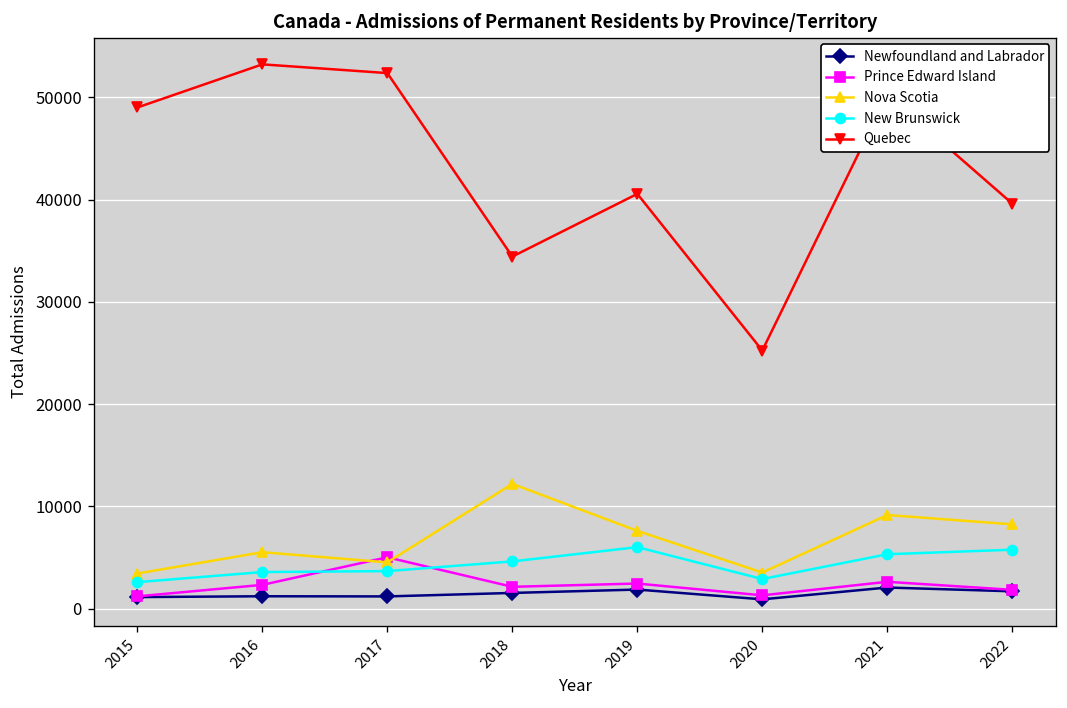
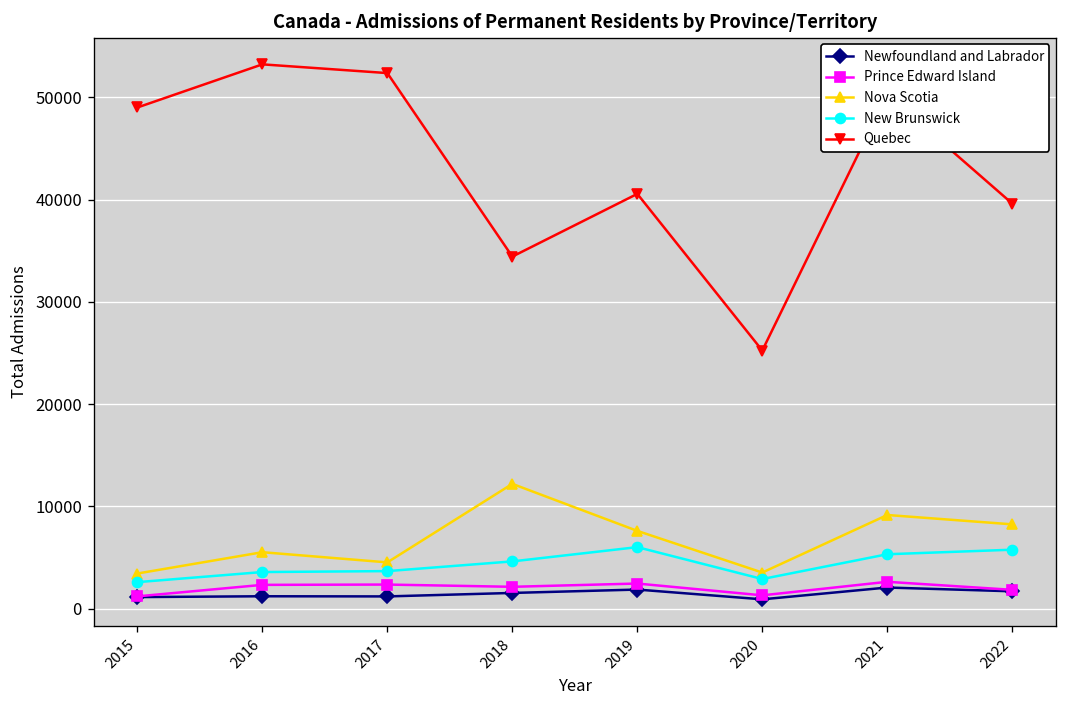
Prince Edward Island, 2017: 5000 -> 2000
